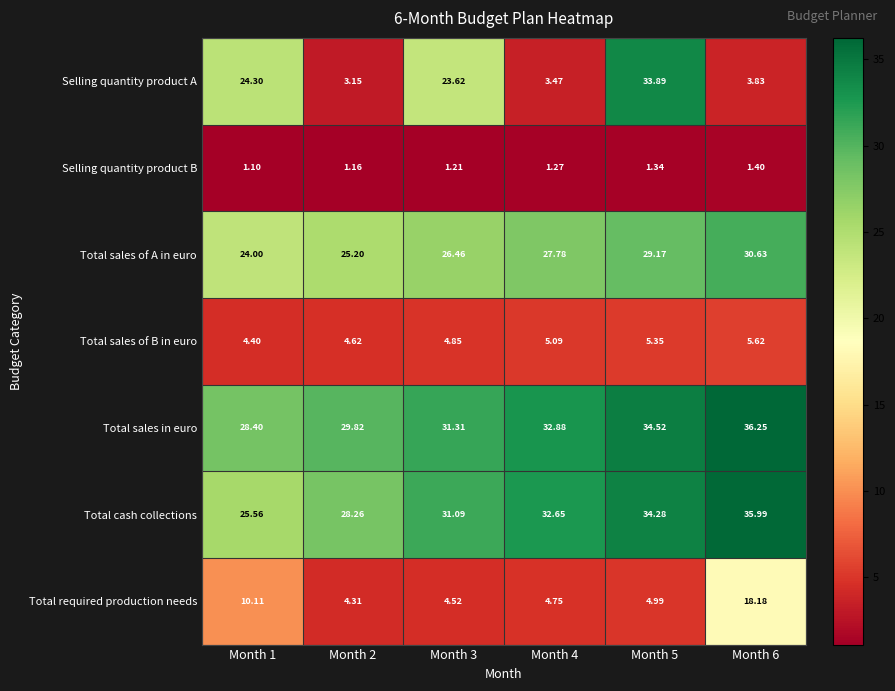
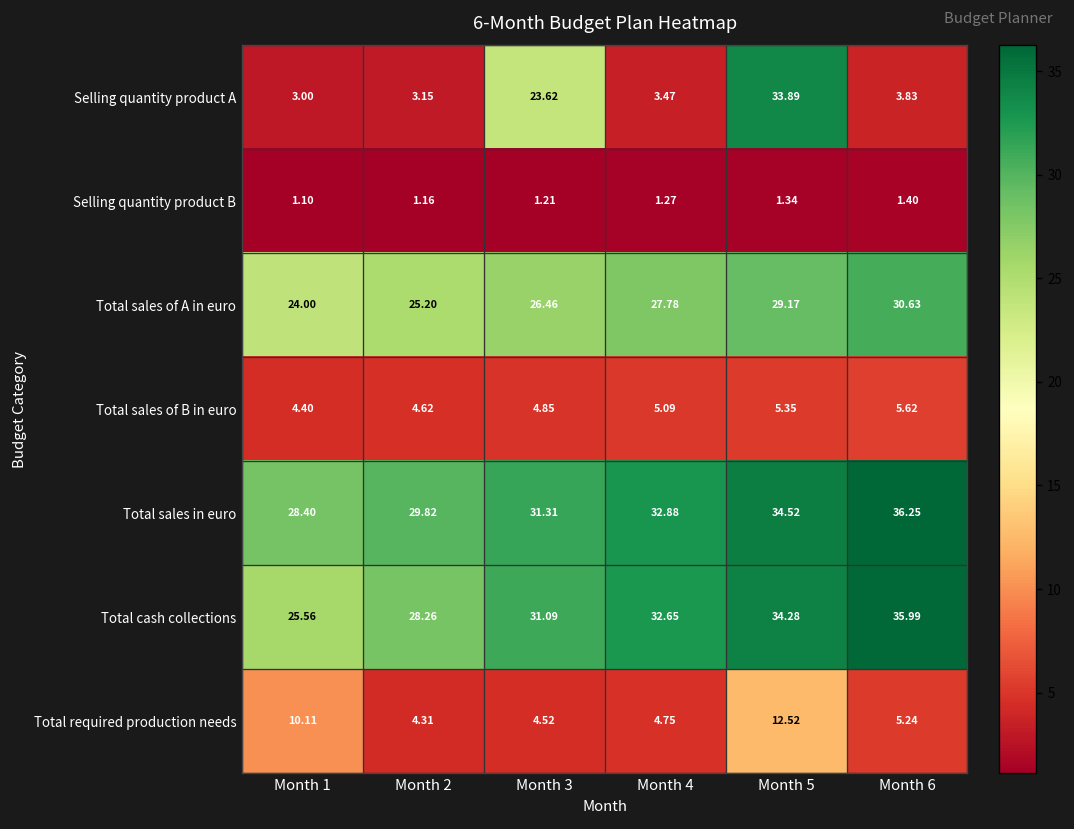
Selling quantity product A, Month 1: 24.30 -> 3.00
Total required production needs, Month 5: 4.99 -> 12.52
Total required production needs, Month 6: 18.18 -> 5.24
